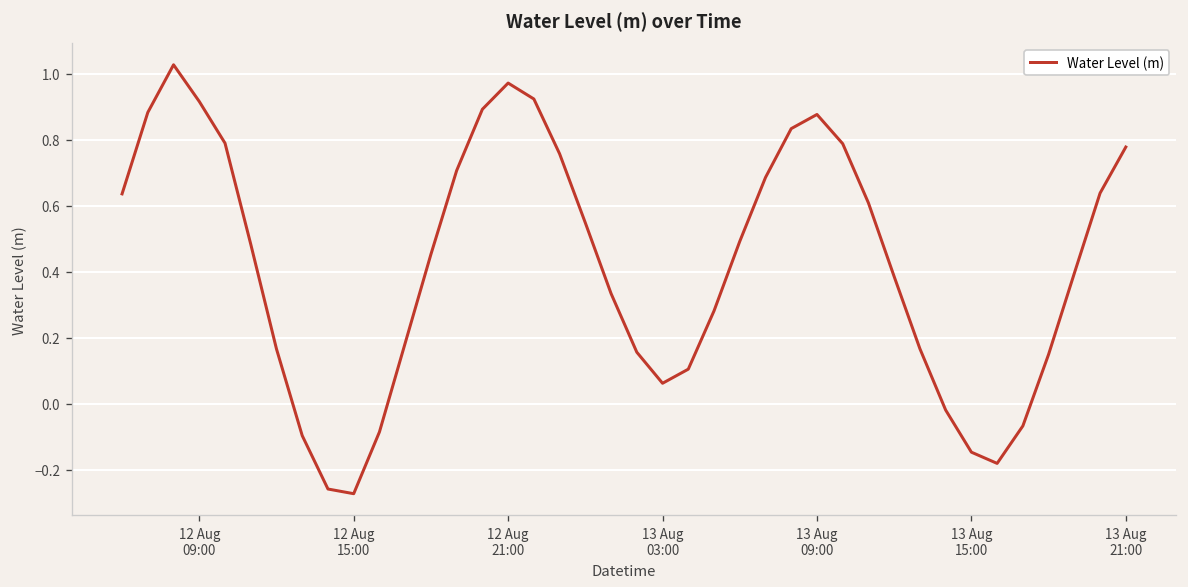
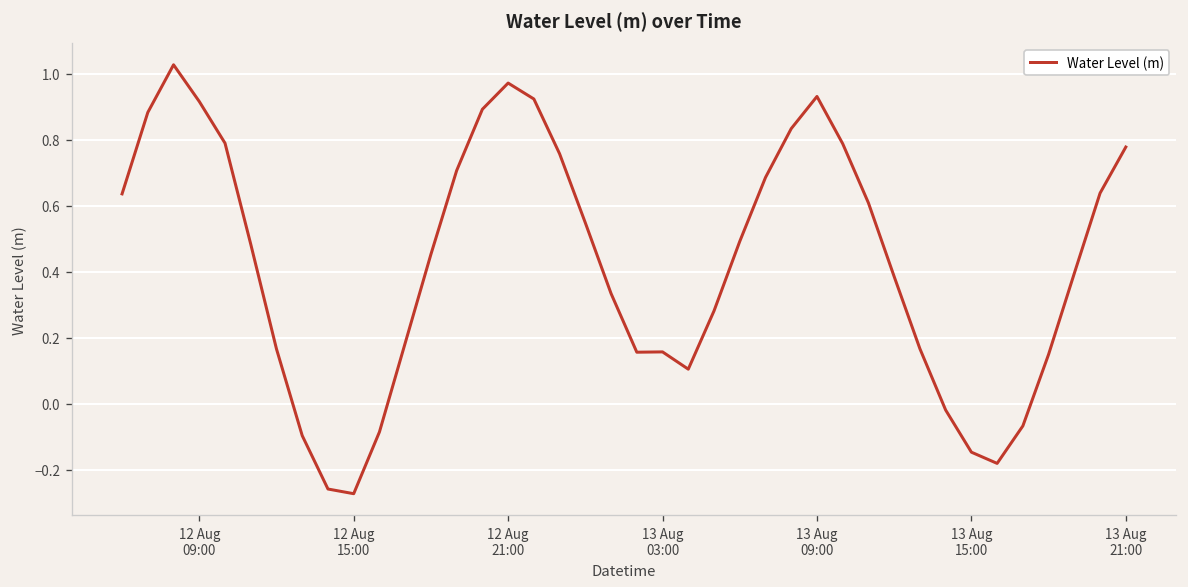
13 Aug 03:00: 0.06 -> 0.16
13 Aug 09:00: 0.88 -> 0.93
